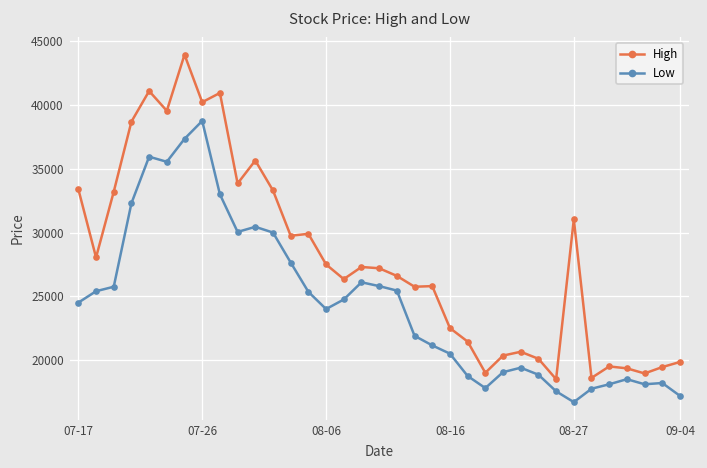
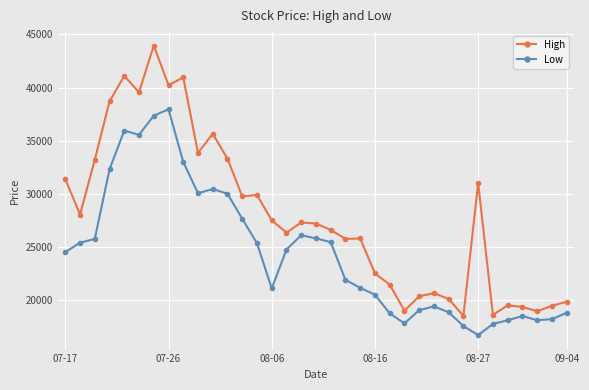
High, 07-17: 33400 -> 31400
Low, 07-26: 38800 -> 38000
Low, 08-06: 24000 -> 21100
Low, 09-04: 17200 -> 18800
